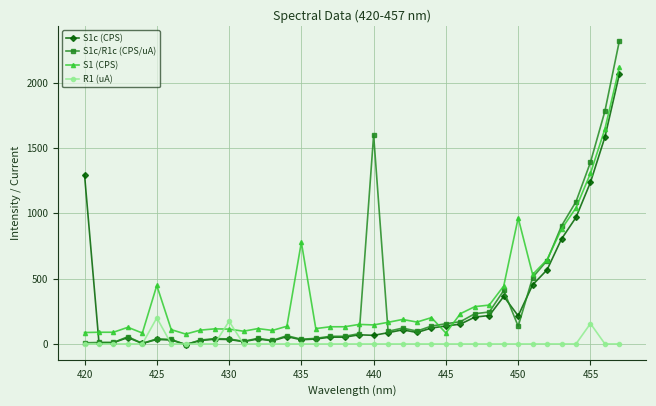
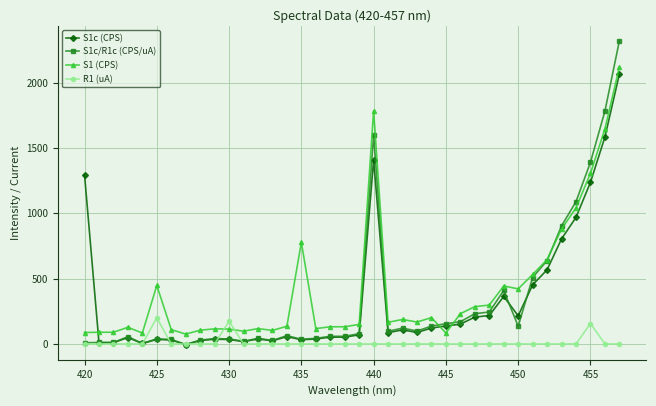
S1c (CPS), 440: 70 -> 1410
S1 (CPS), 440: 150 -> 1790
S1 (CPS), 450: 970 -> 420
